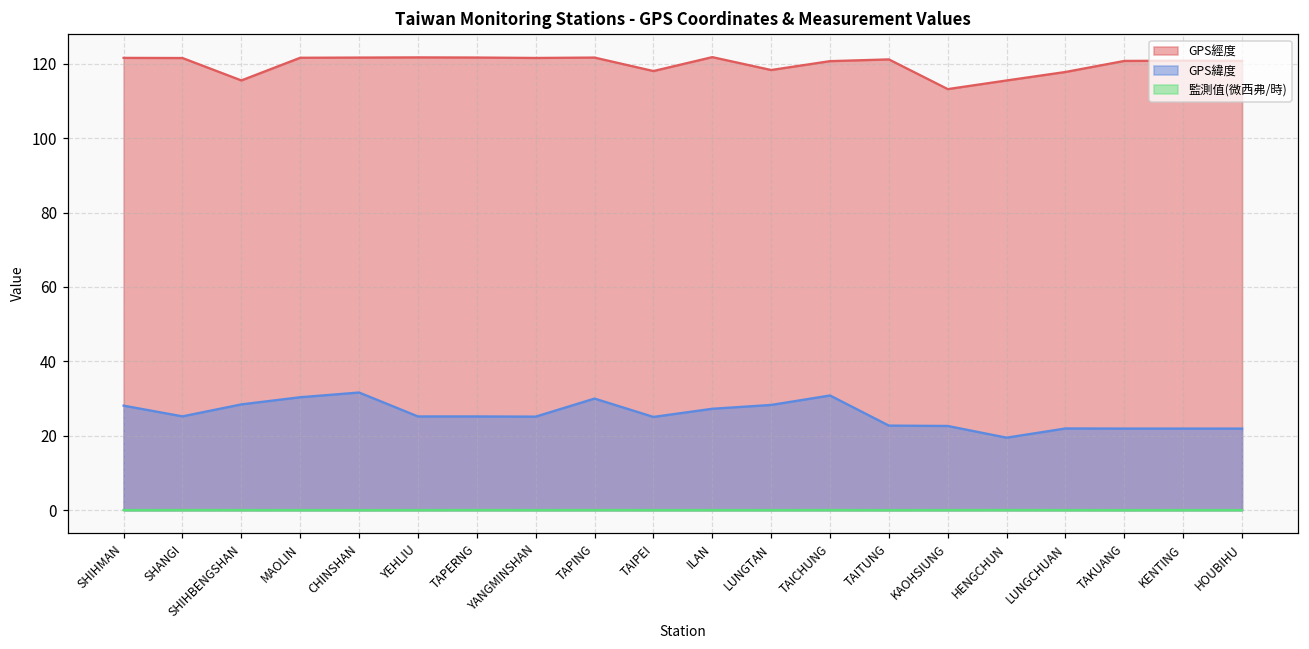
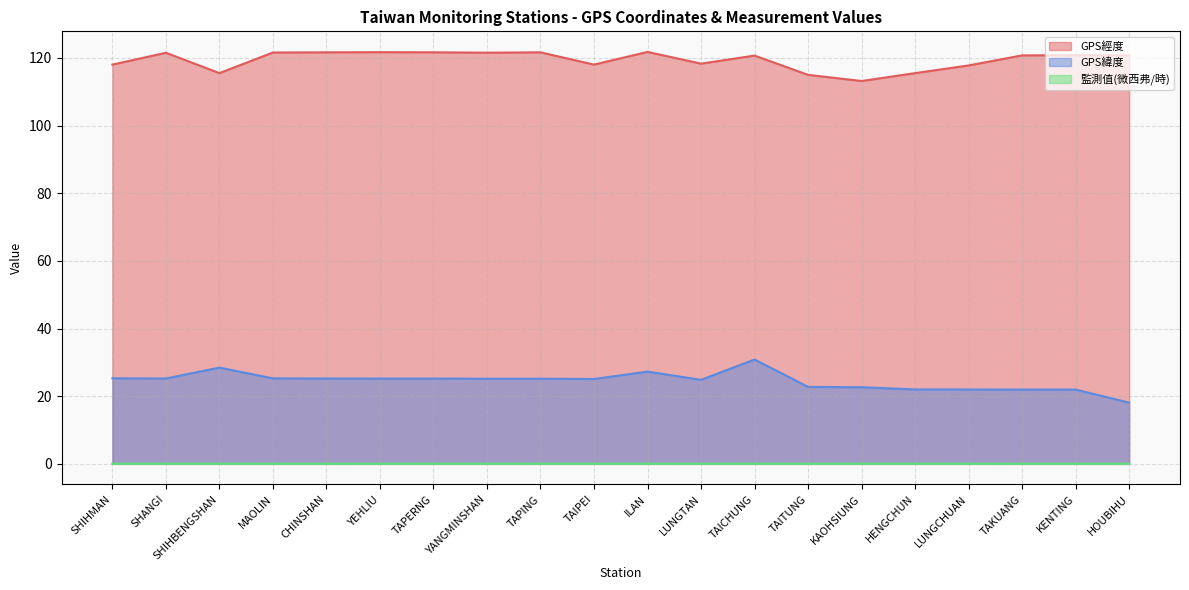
GPS經度, SHIHMAN: 122 -> 118
GPS緯度, SHIHMAN: 28 -> 25
GPS緯度, MAOLIN: 30 -> 25
GPS緯度, CHINSHAN: 32 -> 25
GPS緯度, TAPING: 30 -> 25
GPS緯度, LUNGTAN: 28 -> 25
GPS經度, TAITUNG: 121 -> 115
GPS緯度, HENGCHUN: 20 -> 22
GPS緯度, HOUBIHU: 22 -> 18
